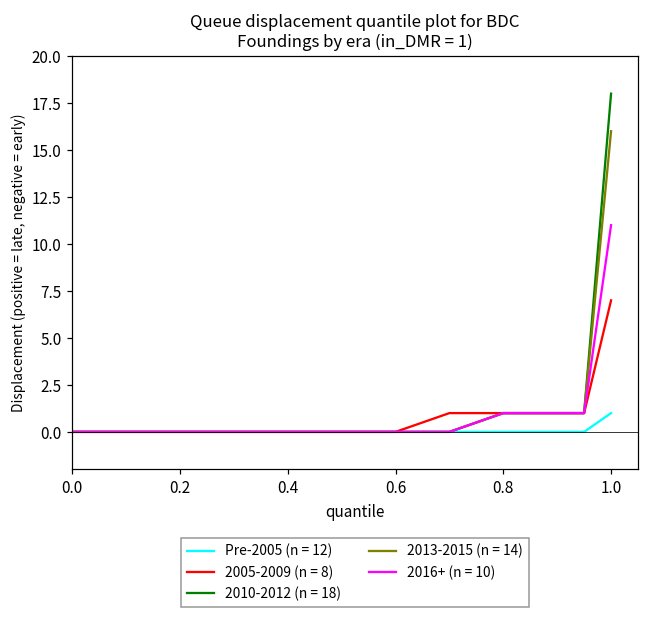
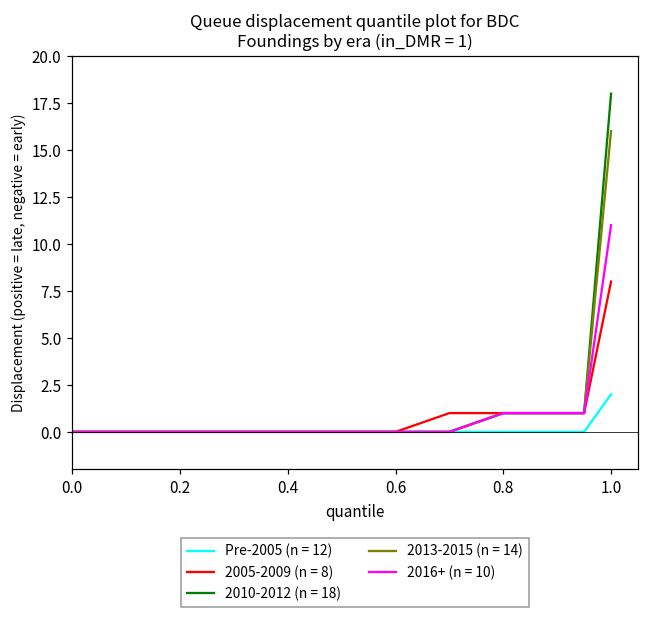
Pre-2005 (n = 12), 1.0: 1 -> 2
2005-2009 (n = 8), 1.0: 7 -> 8
